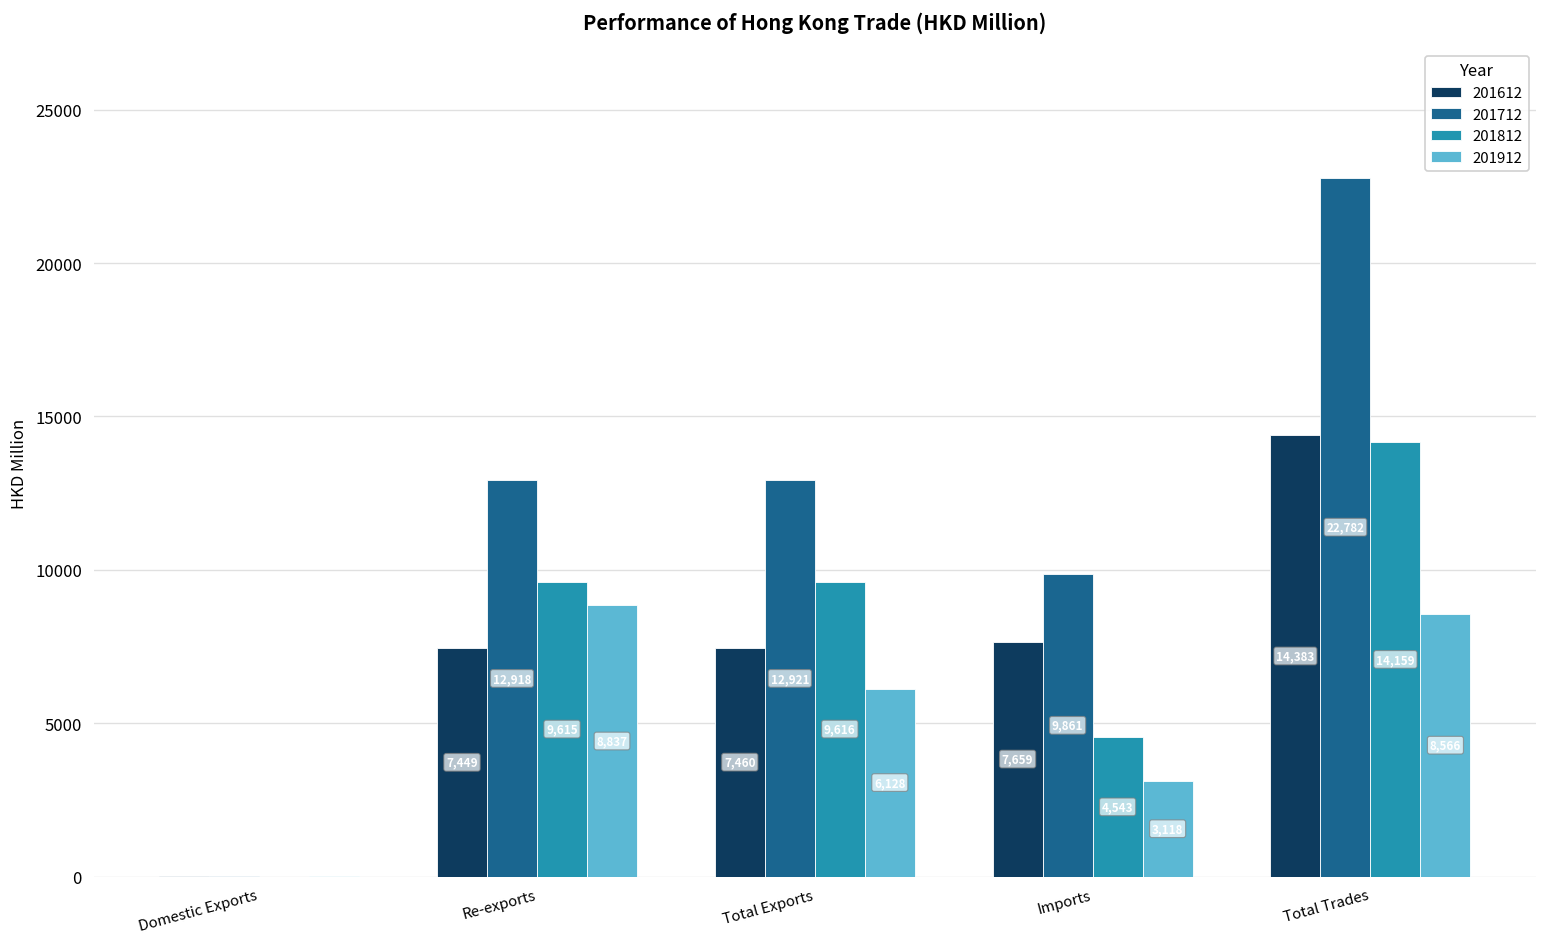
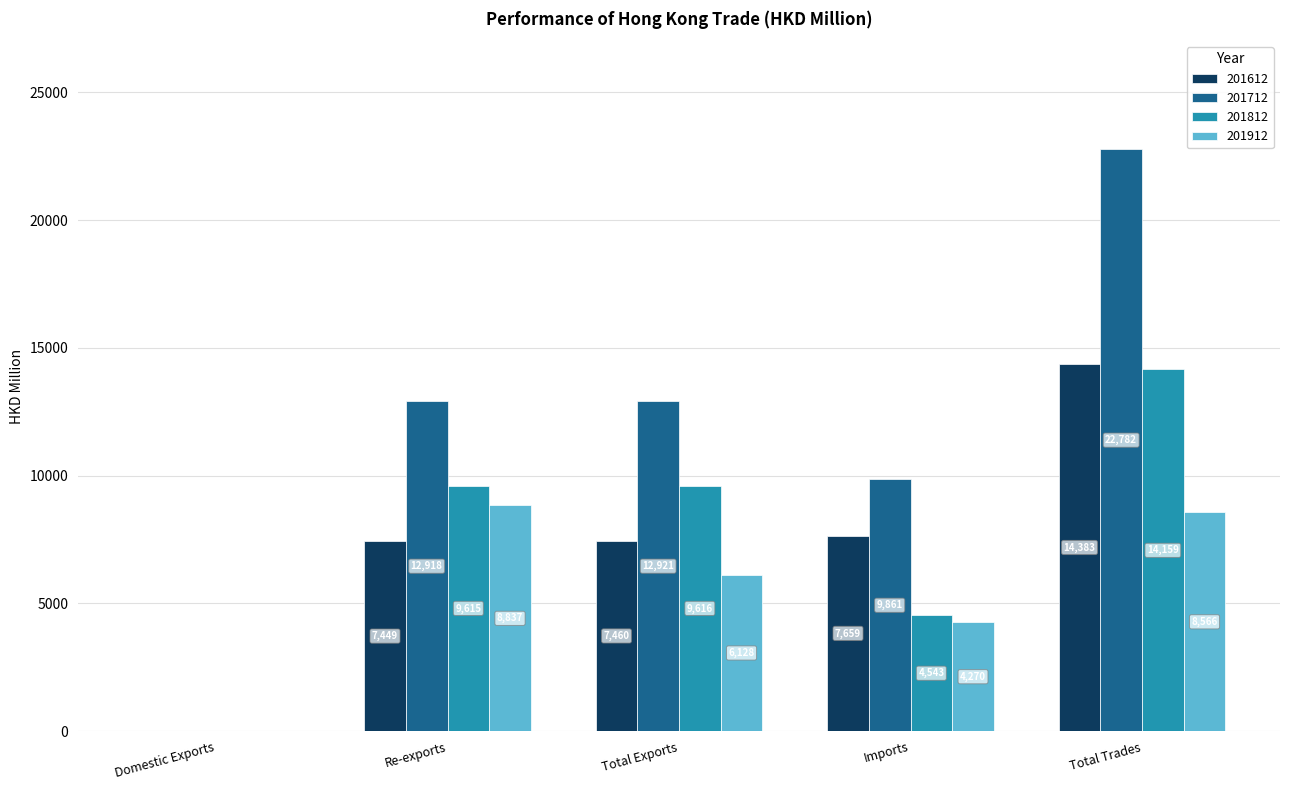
201912, Imports: 3,118 -> 4,270
